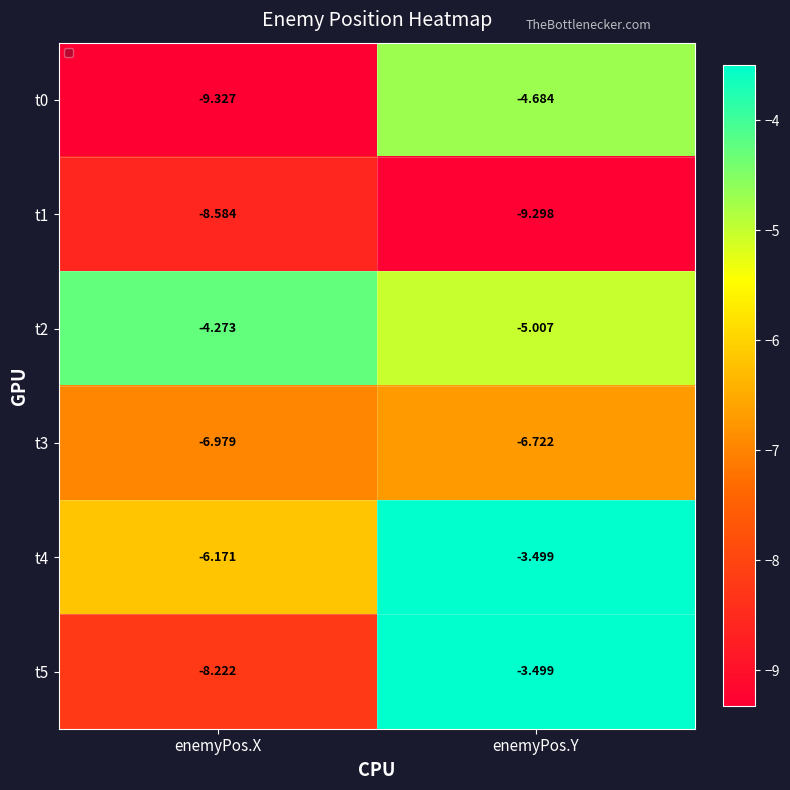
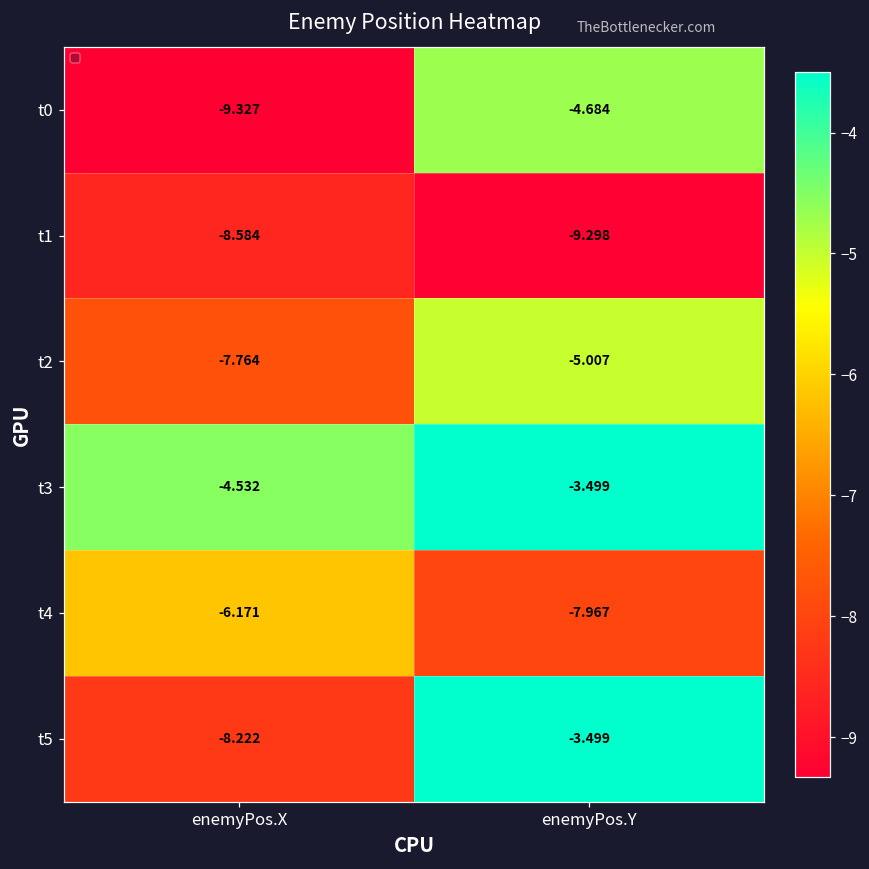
t2, enemyPos.X: -4.273 -> -7.764
t3, enemyPos.X: -6.979 -> -4.532
t3, enemyPos.Y: -6.722 -> -3.499
t4, enemyPos.Y: -3.499 -> -7.967
